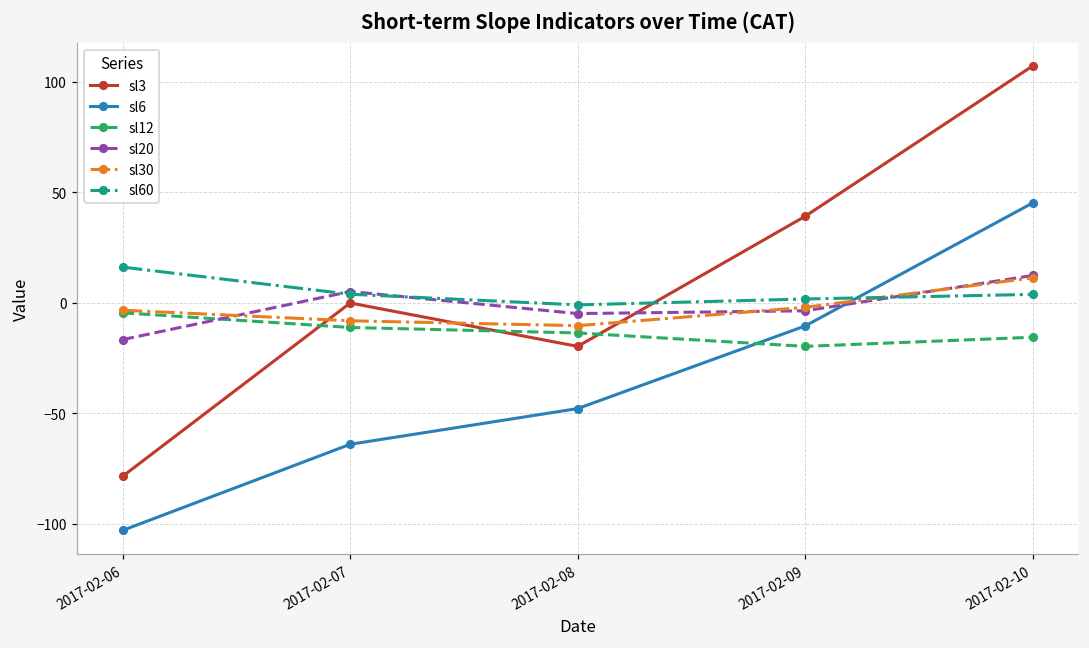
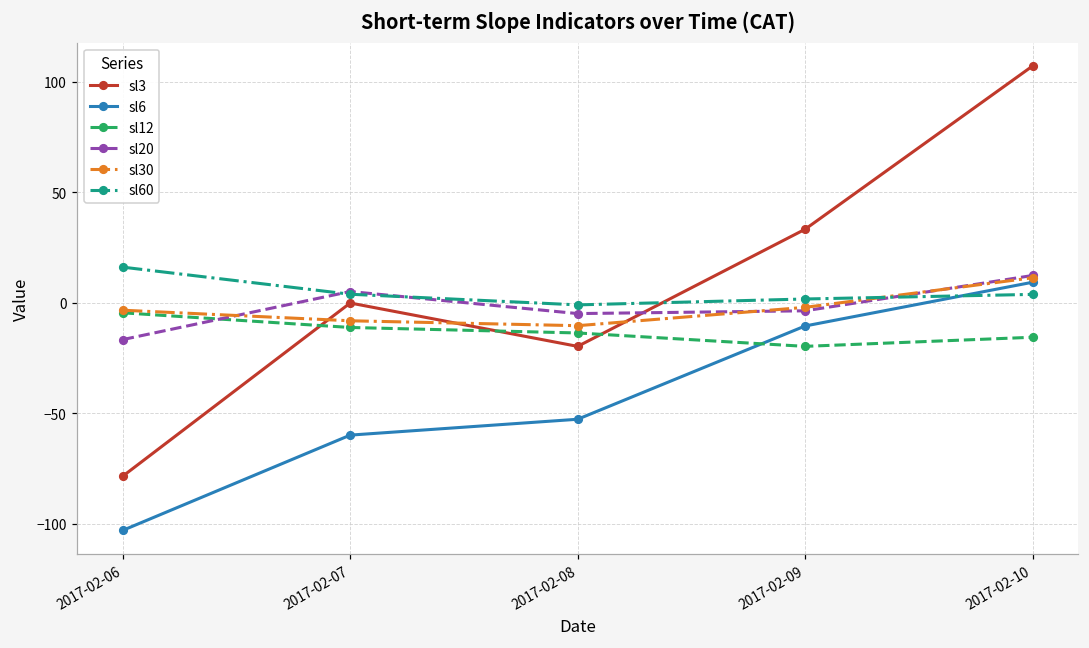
sl6, 2017-02-07: -64 -> -60
sl6, 2017-02-08: -48 -> -53
sl3, 2017-02-09: 39 -> 33
sl6, 2017-02-10: 45 -> 9
